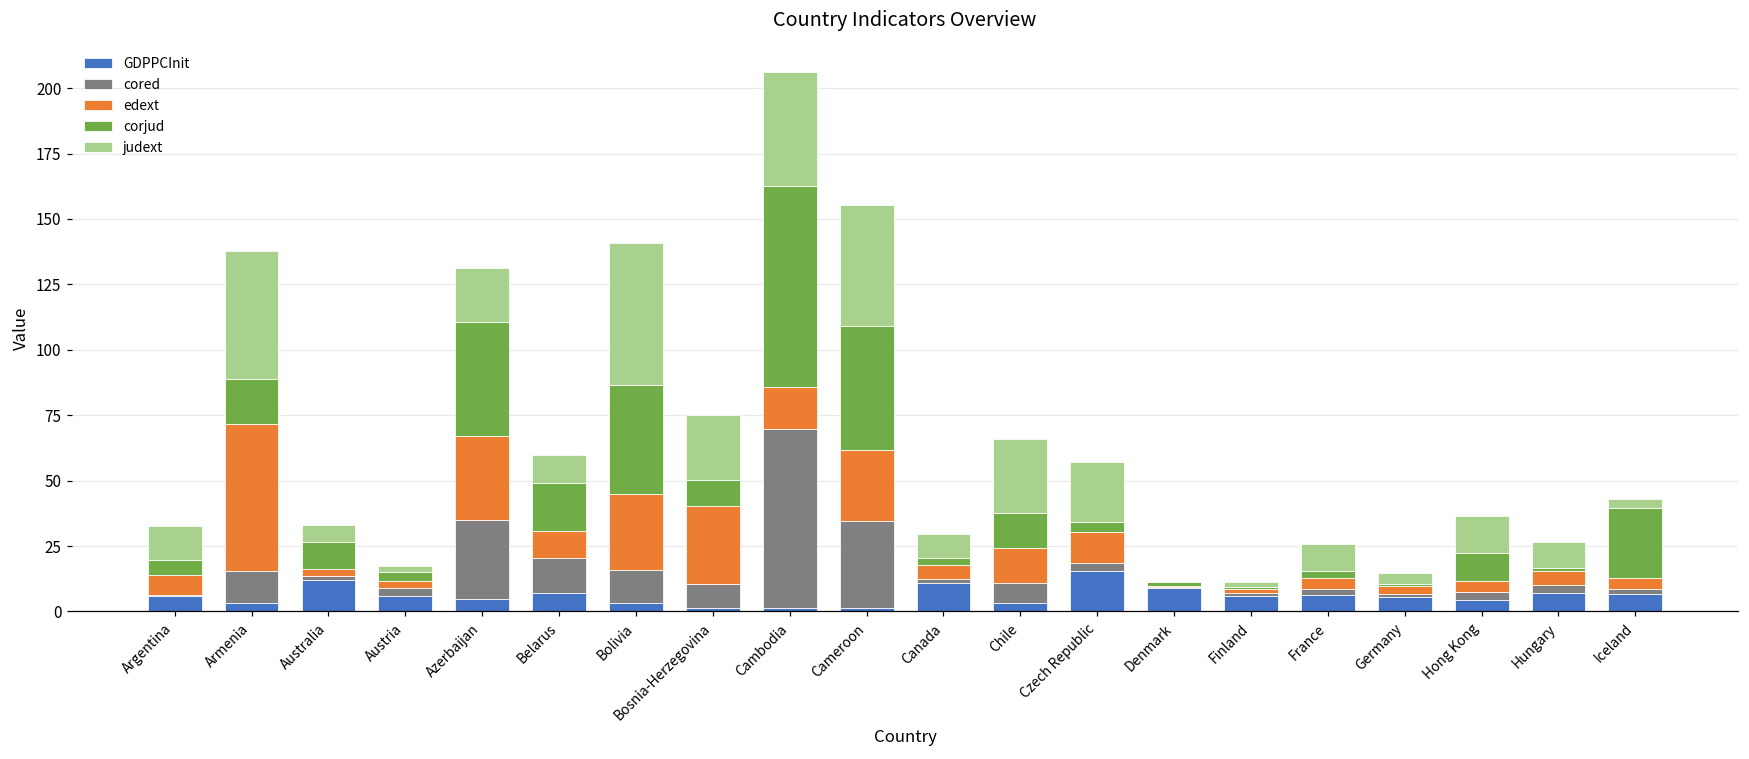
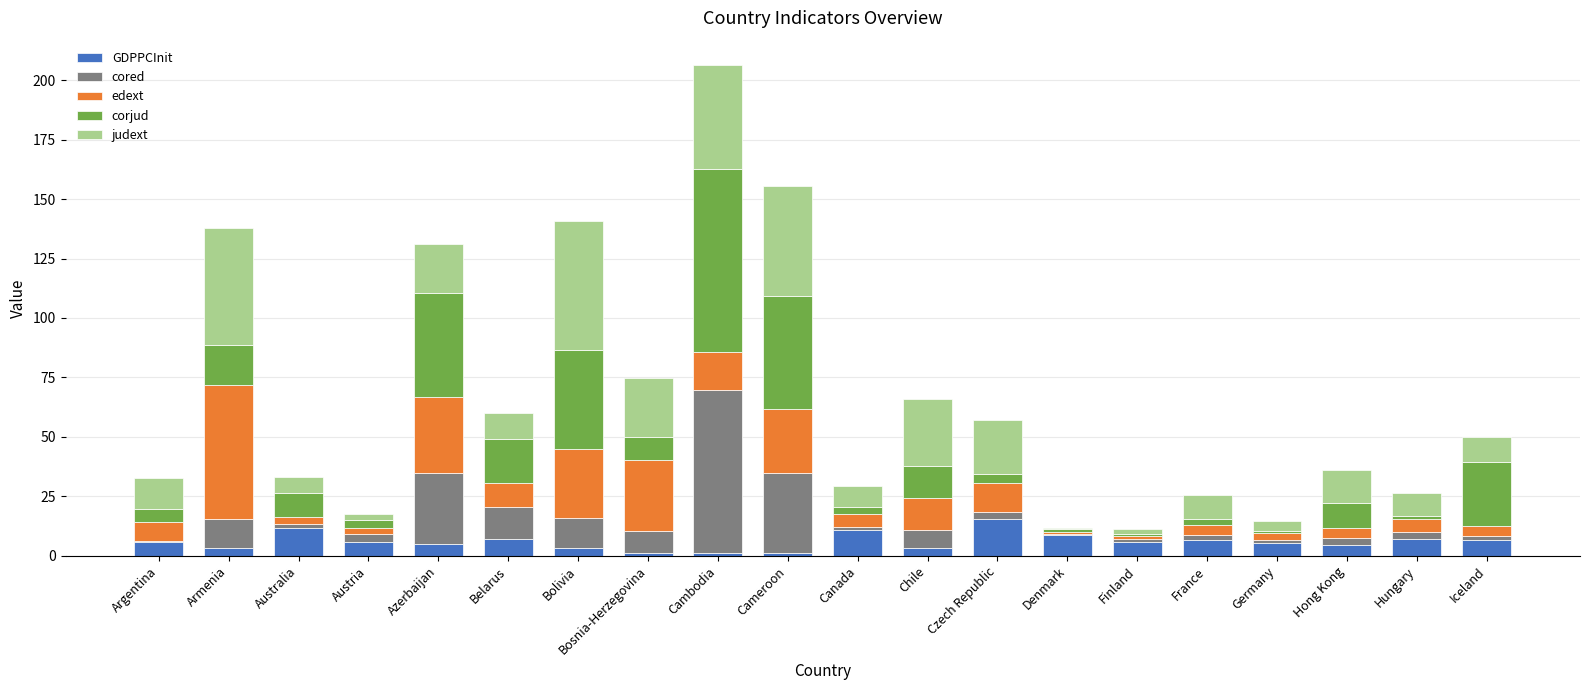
judext, Iceland: 4 -> 10
